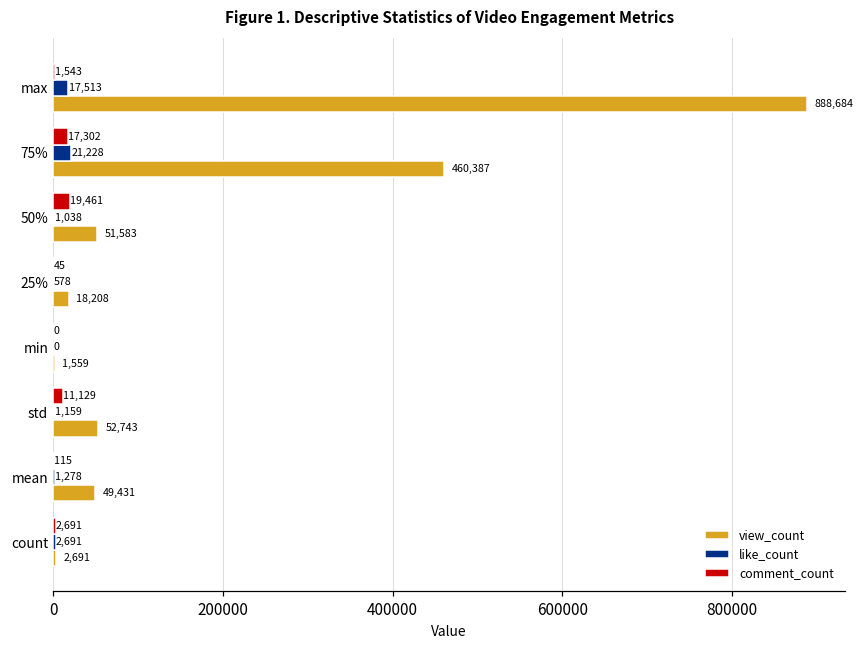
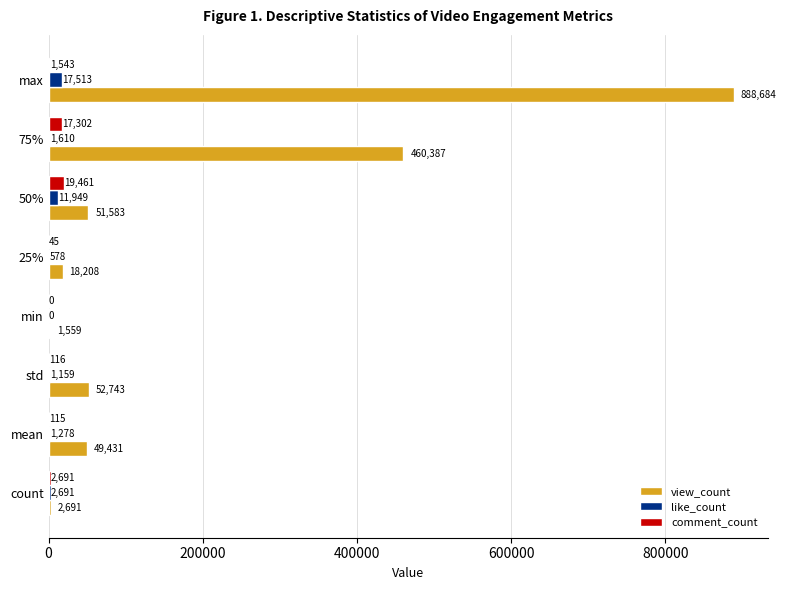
like_count, 75%: 21,228 -> 1,610
like_count, 50%: 1,038 -> 11,949
comment_count, std: 11,129 -> 116
